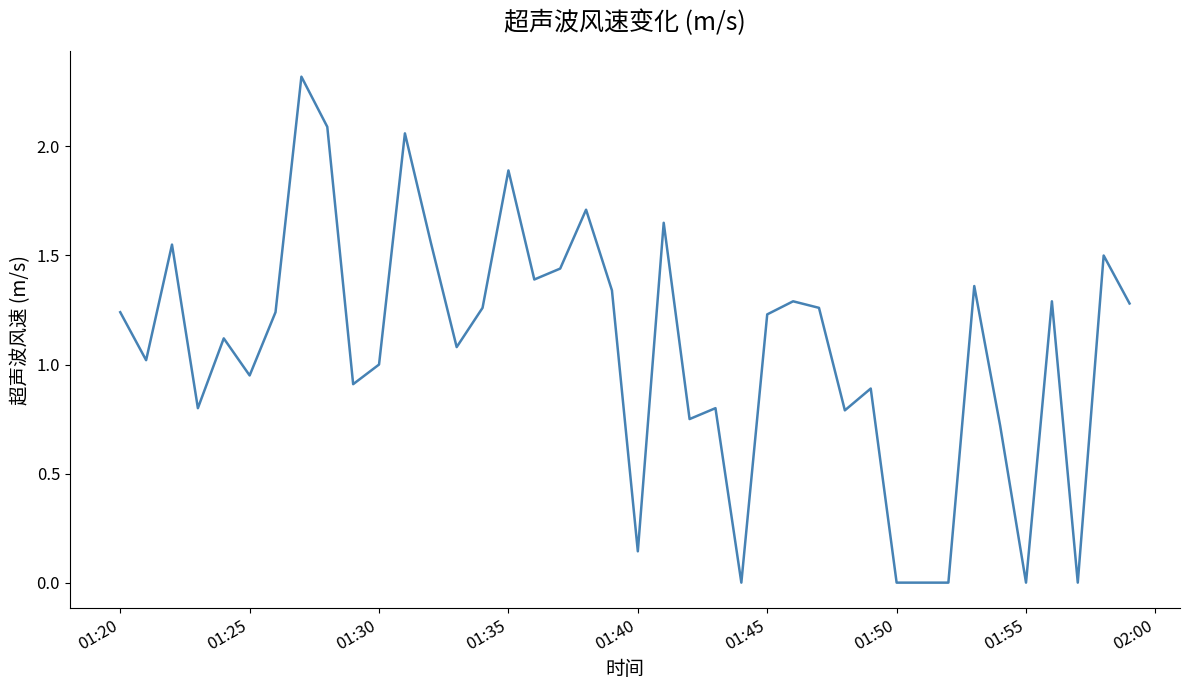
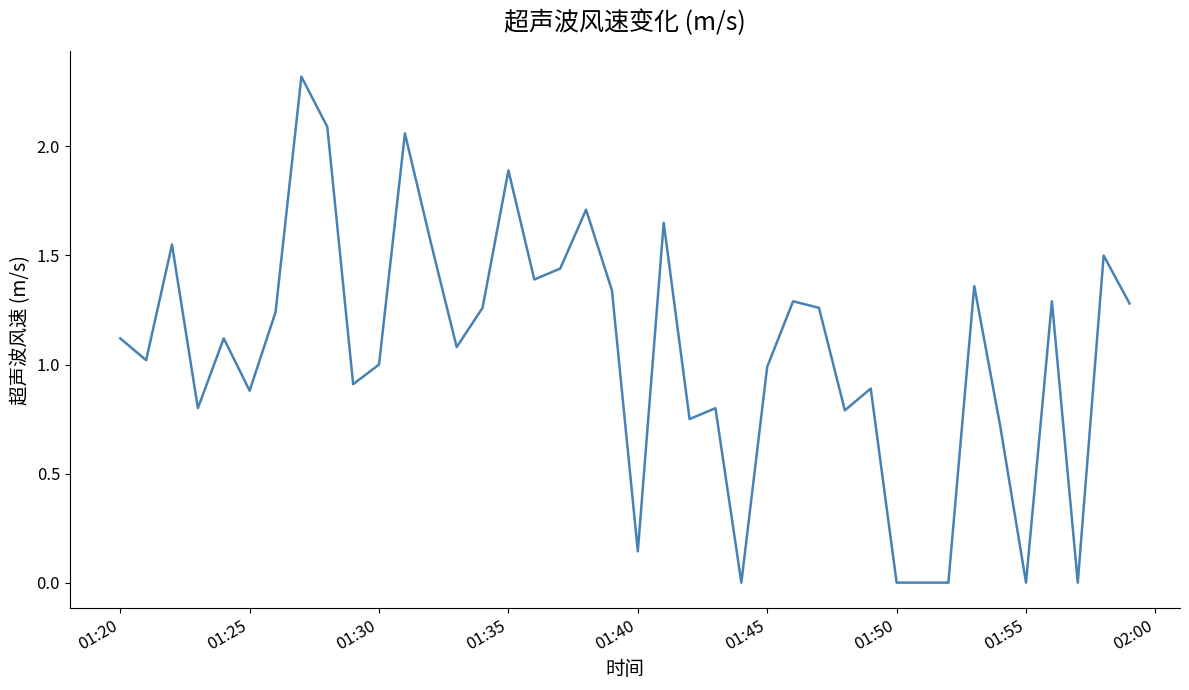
01:20: 1.24 -> 1.12
01:25: 0.95 -> 0.88
01:45: 1.23 -> 0.99
